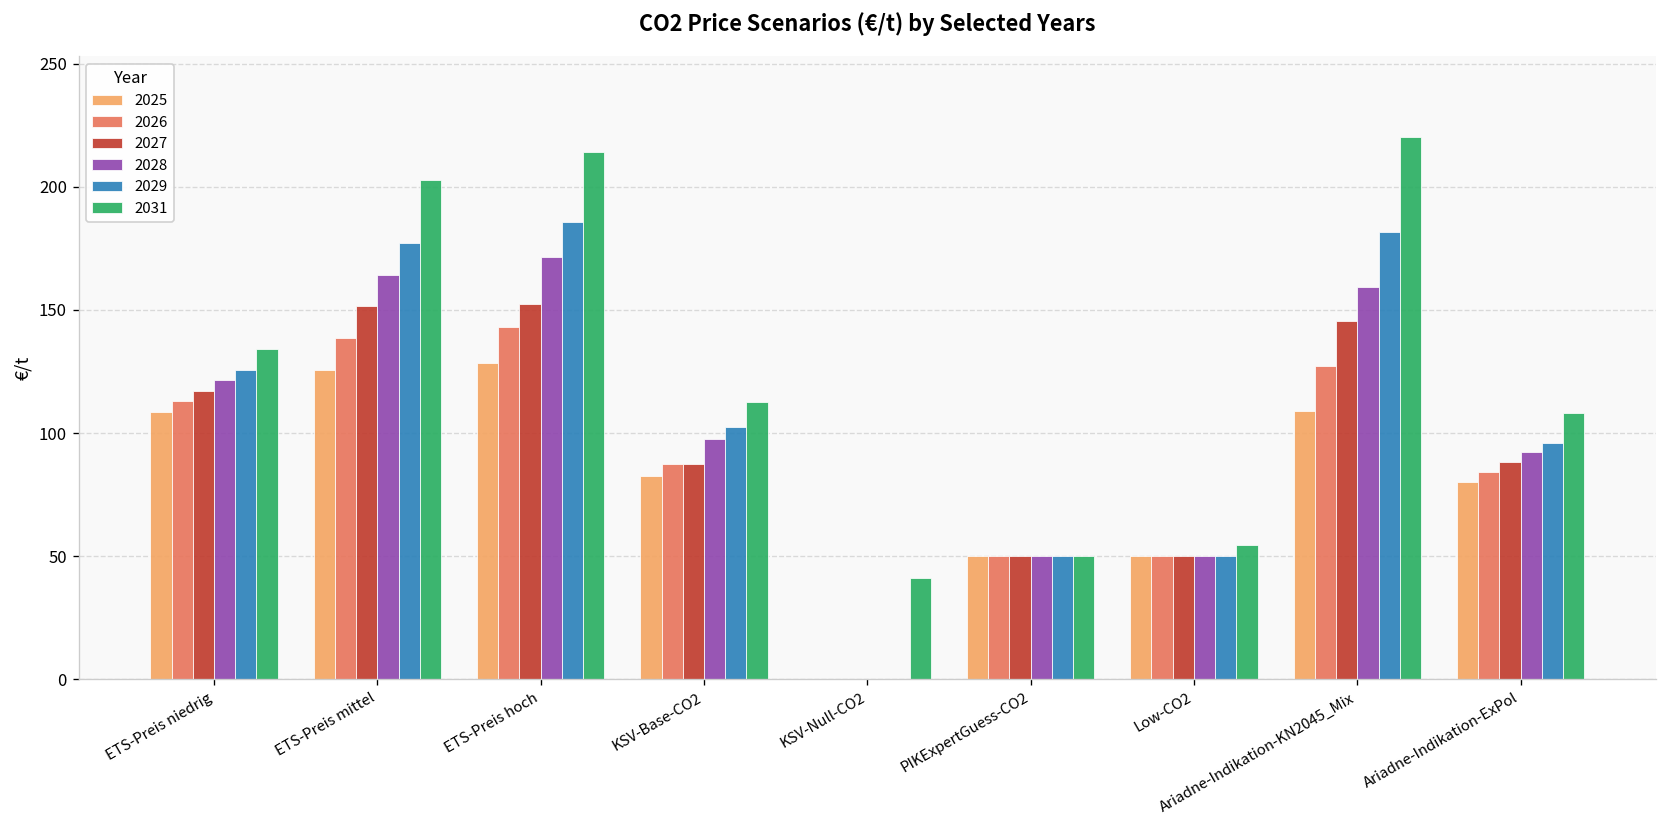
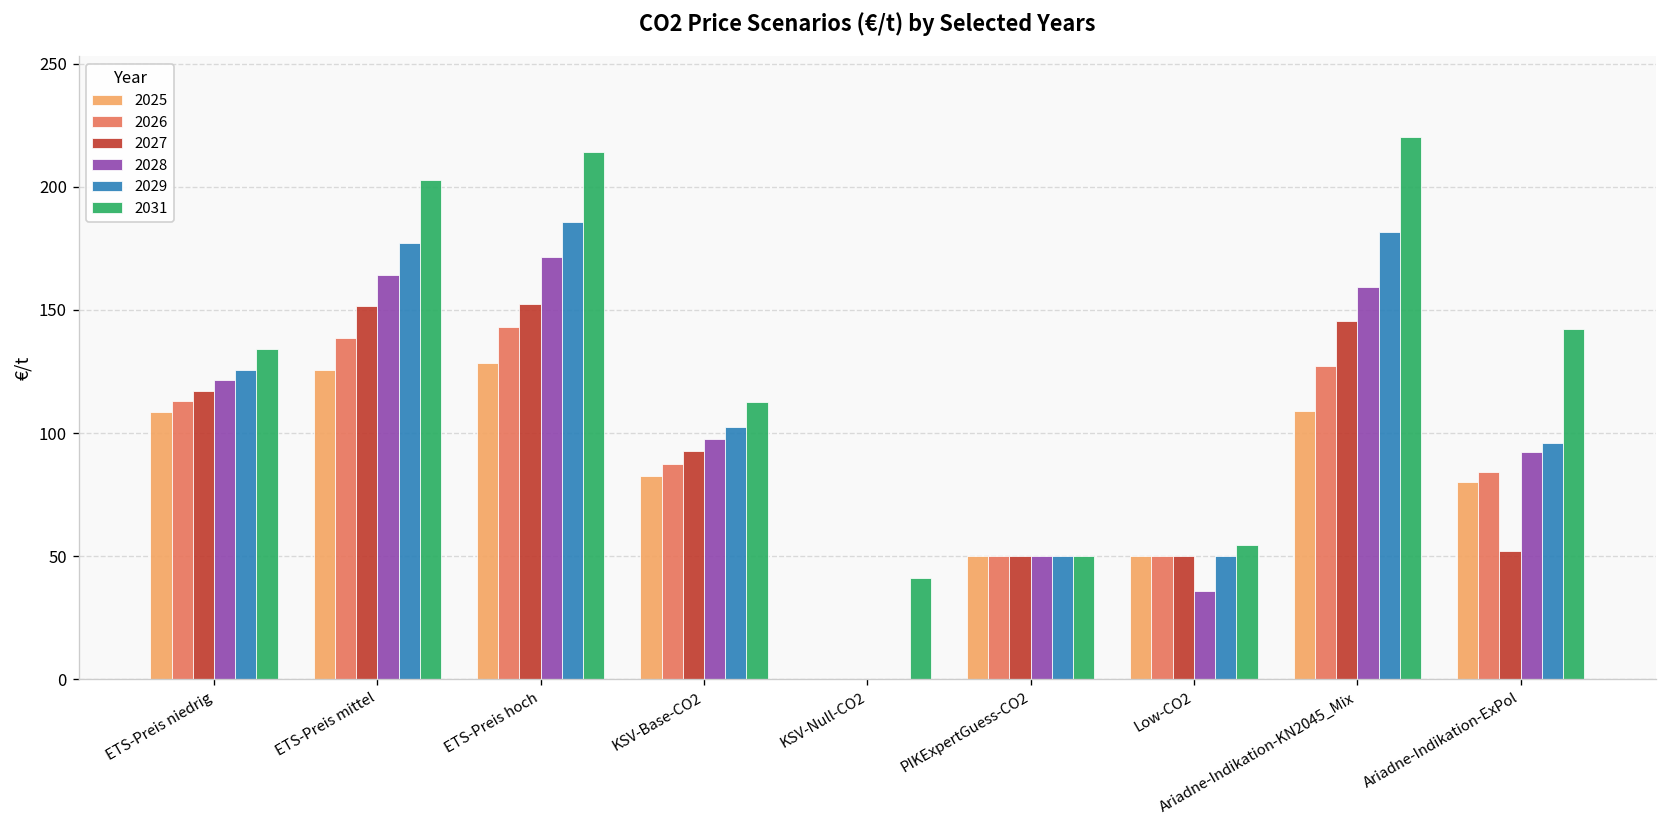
2027, KSV-Base-CO2: 87 -> 93
2028, Low-CO2: 50 -> 36
2027, Ariadne-Indikation-ExPol: 88 -> 52
2031, Ariadne-Indikation-ExPol: 108 -> 142
